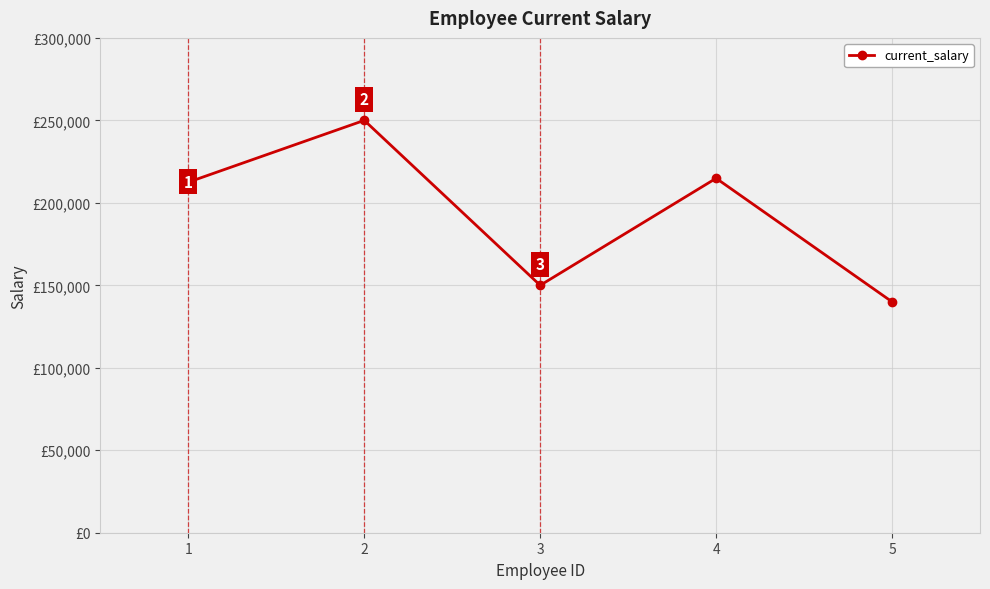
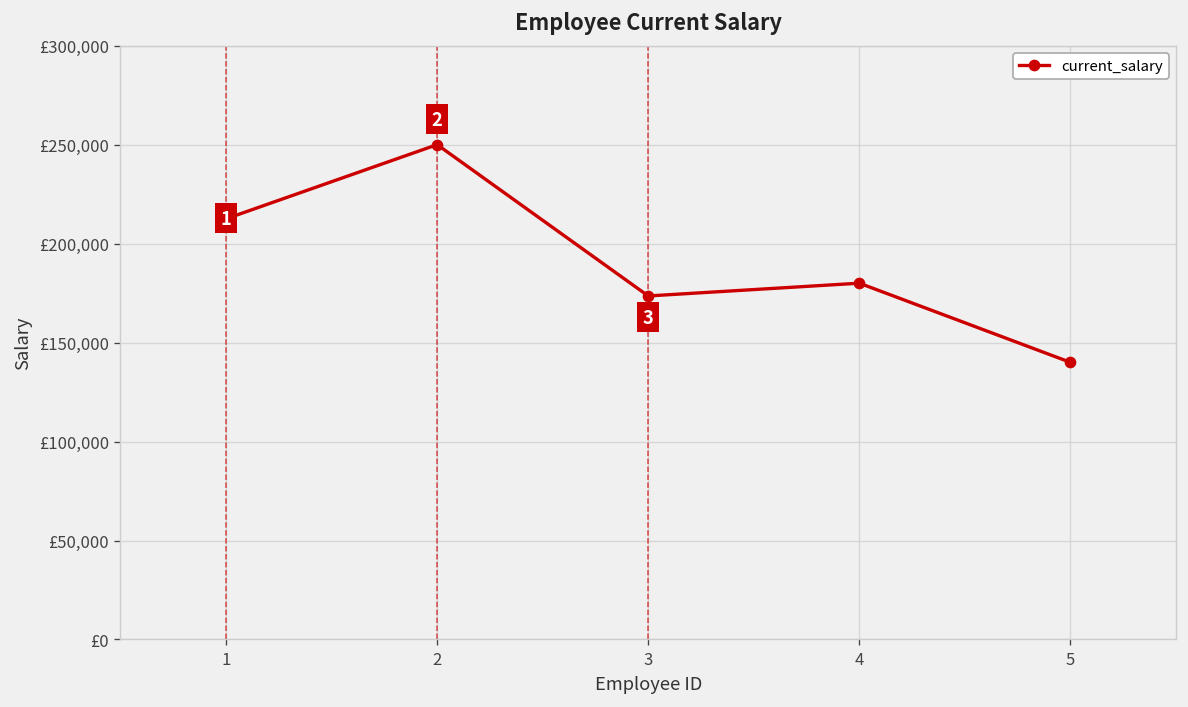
3: £150,000 -> £174,000
4: £215,000 -> £180,000
